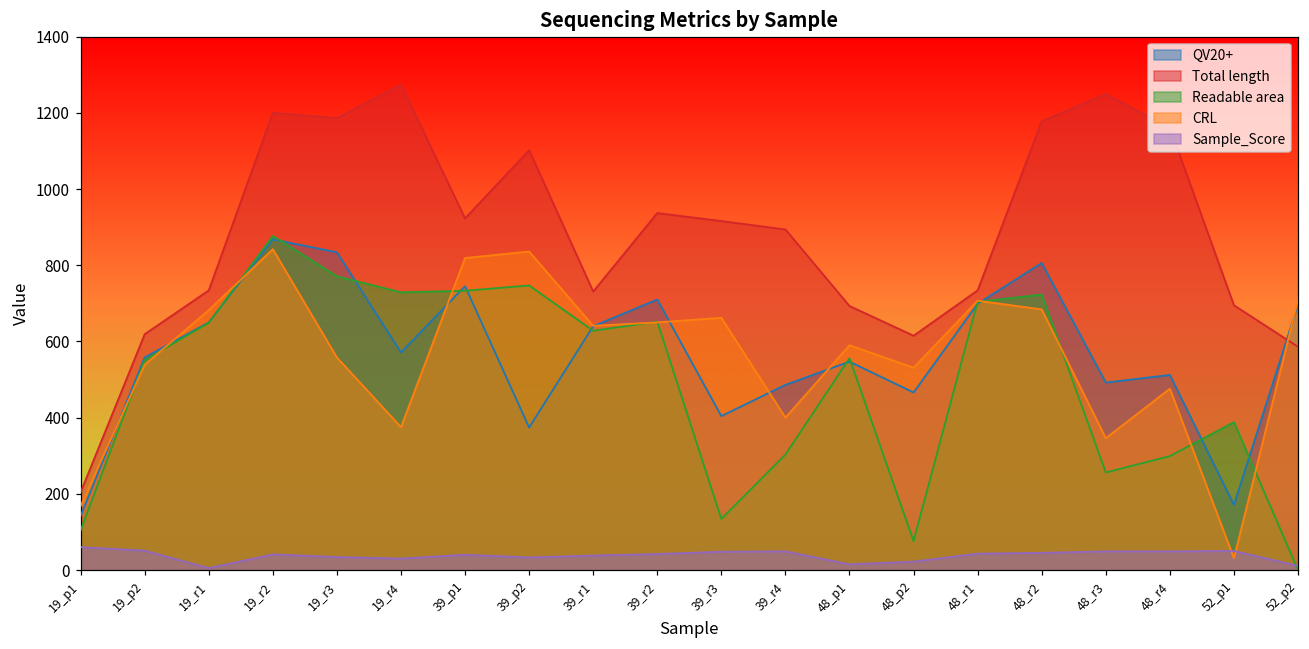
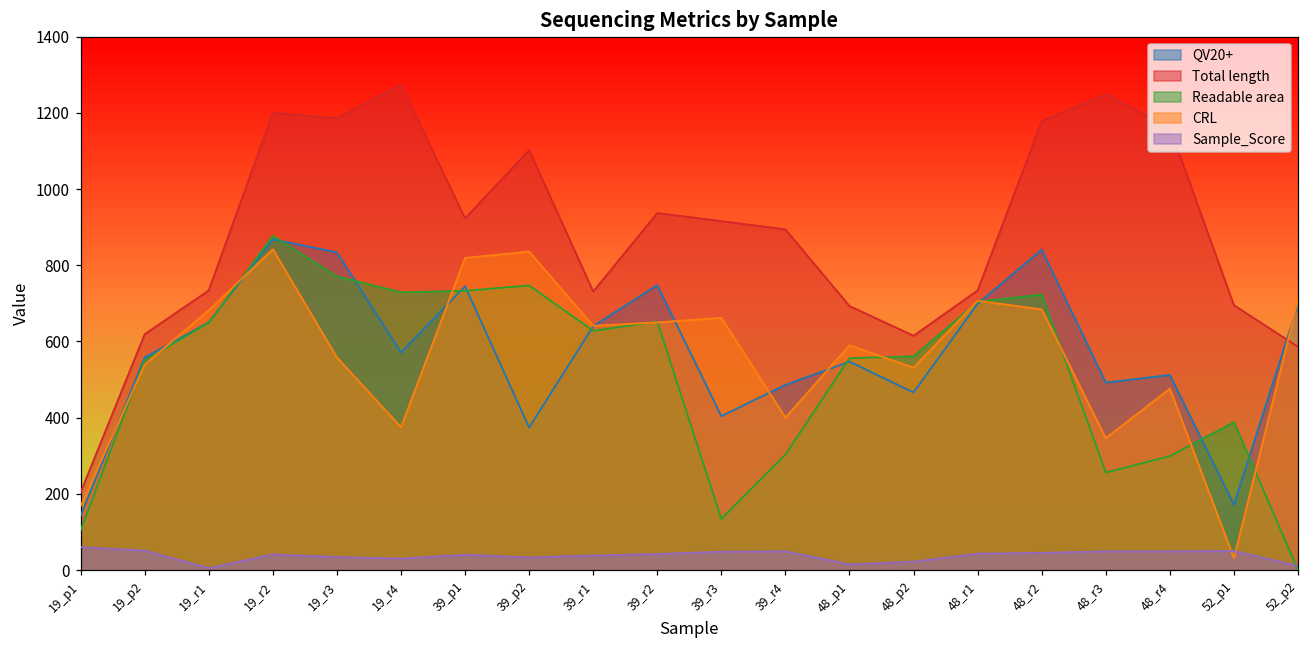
QV20+, 39_r2: 710 -> 750
Readable area, 48_p2: 80 -> 560
QV20+, 48_r2: 810 -> 840
